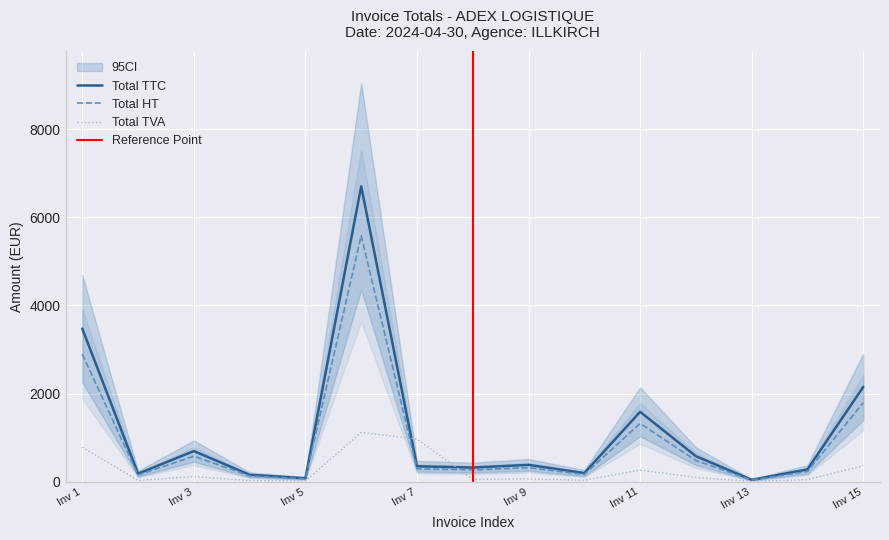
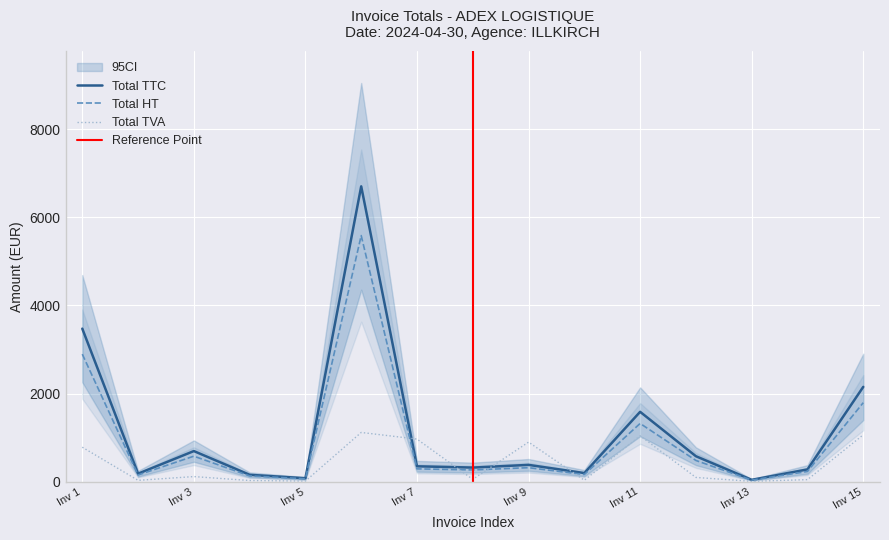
Total TVA, Inv 9: 100 -> 900
Total TVA, Inv 11: 300 -> 1000
Total TVA, Inv 15: 400 -> 1100
